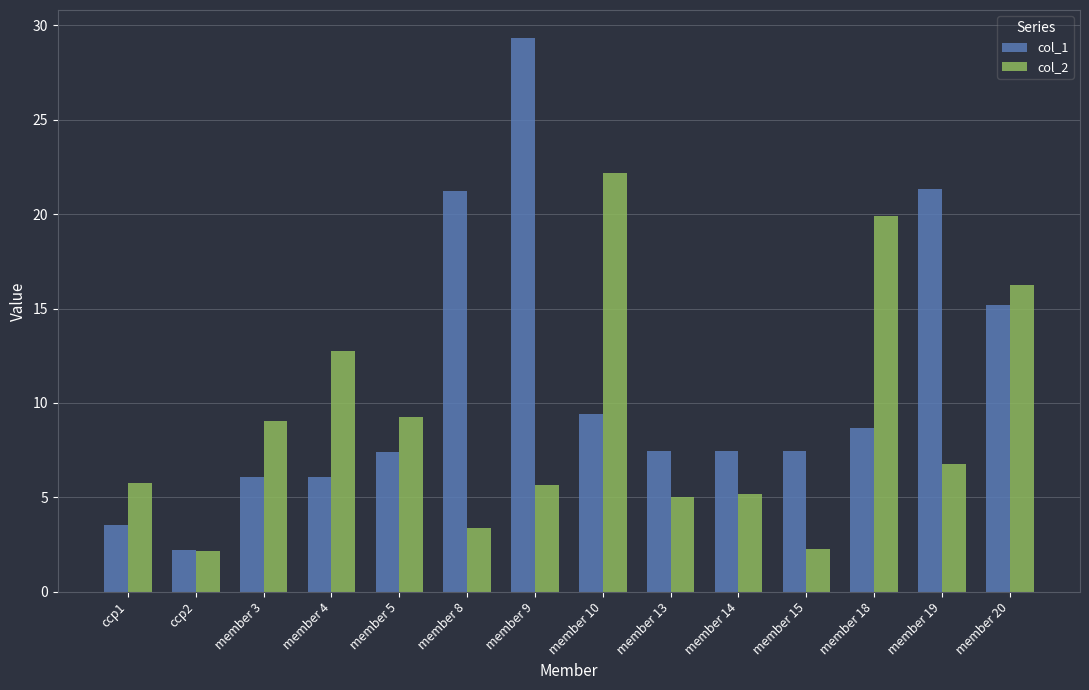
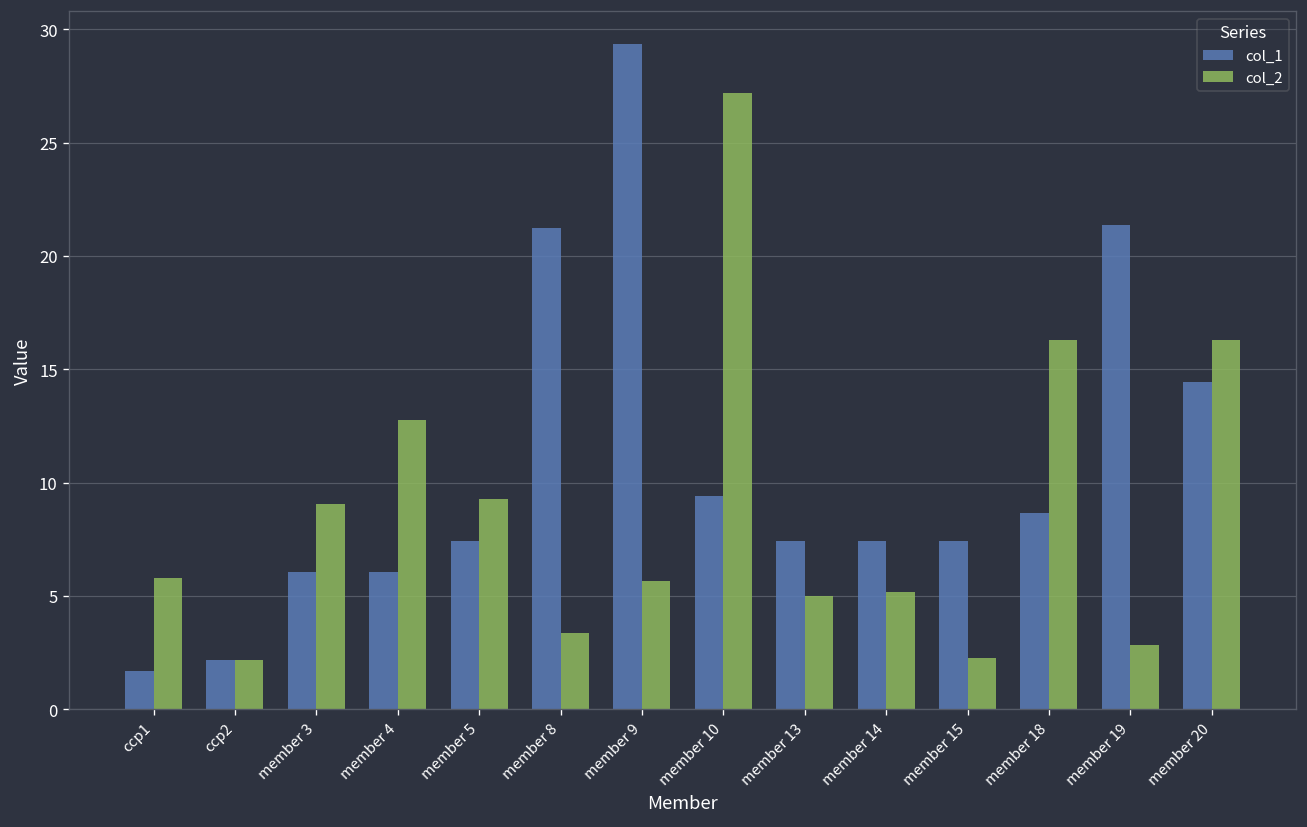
col_1, ccp1: 3.5 -> 1.7
col_2, member 10: 22.2 -> 27.2
col_2, member 18: 19.9 -> 16.3
col_2, member 19: 6.8 -> 2.8
col_1, member 20: 15.2 -> 14.4
